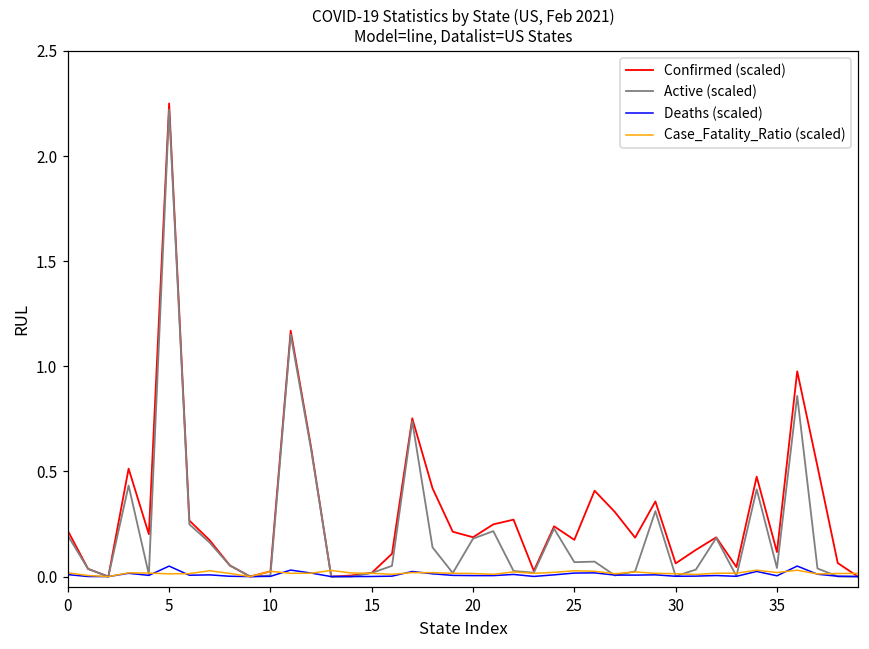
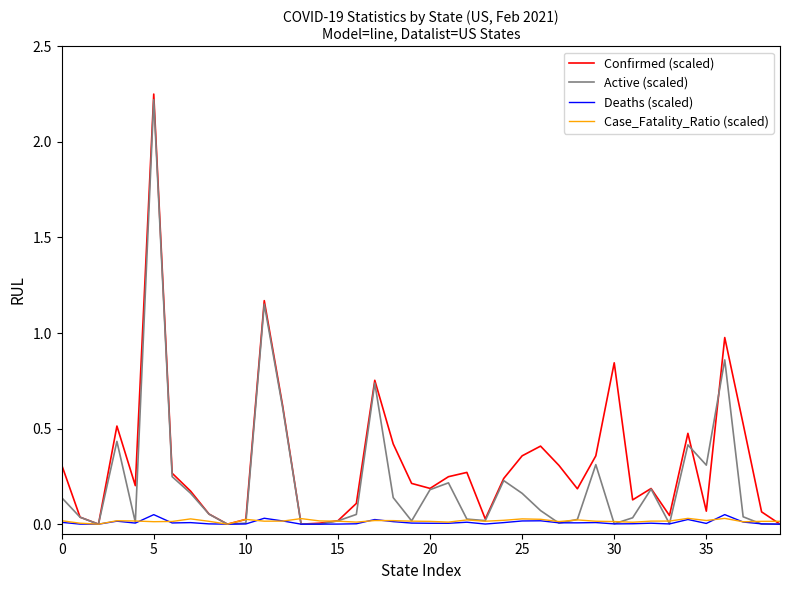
Confirmed (scaled), 0: 0.22 -> 0.31
Active (scaled), 0: 0.20 -> 0.14
Confirmed (scaled), 25: 0.17 -> 0.36
Active (scaled), 25: 0.07 -> 0.16
Confirmed (scaled), 30: 0.06 -> 0.84
Confirmed (scaled), 35: 0.12 -> 0.07
Active (scaled), 35: 0.04 -> 0.31
